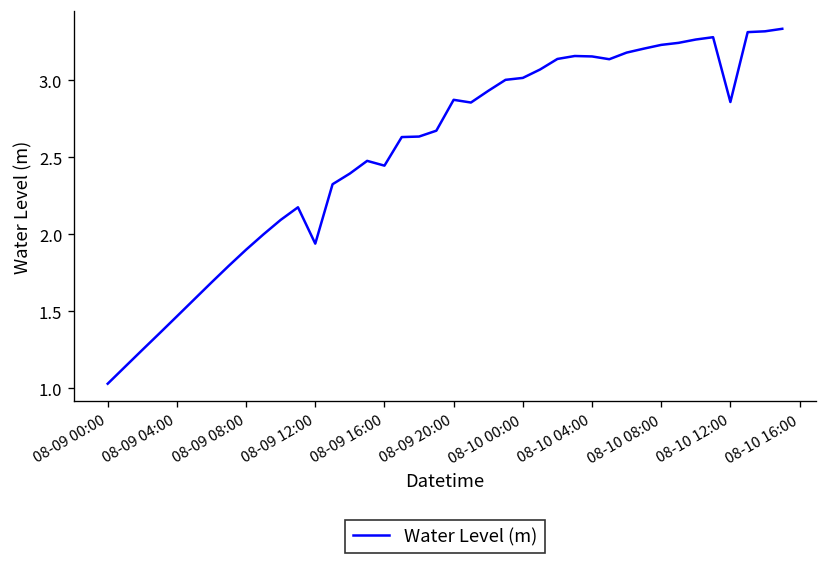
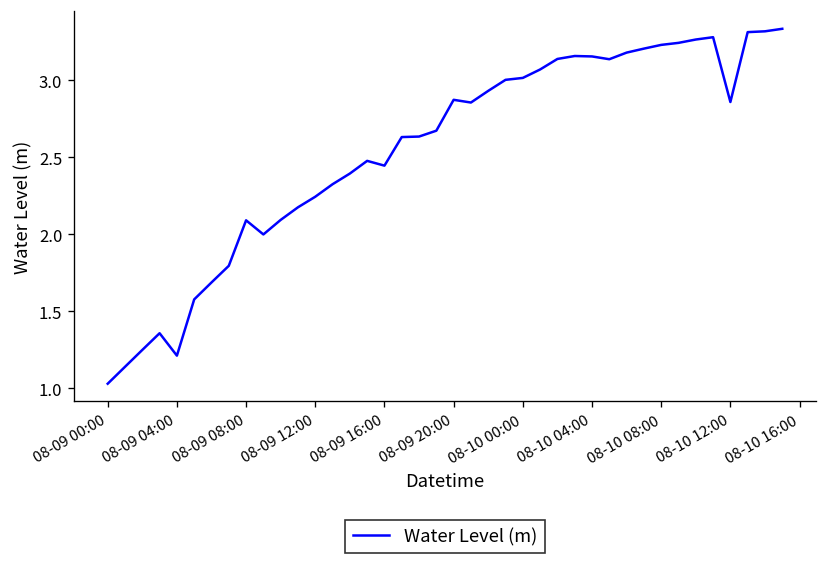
08-09 04:00: 1.47 -> 1.21
08-09 08:00: 1.90 -> 2.09
08-09 12:00: 1.94 -> 2.24
